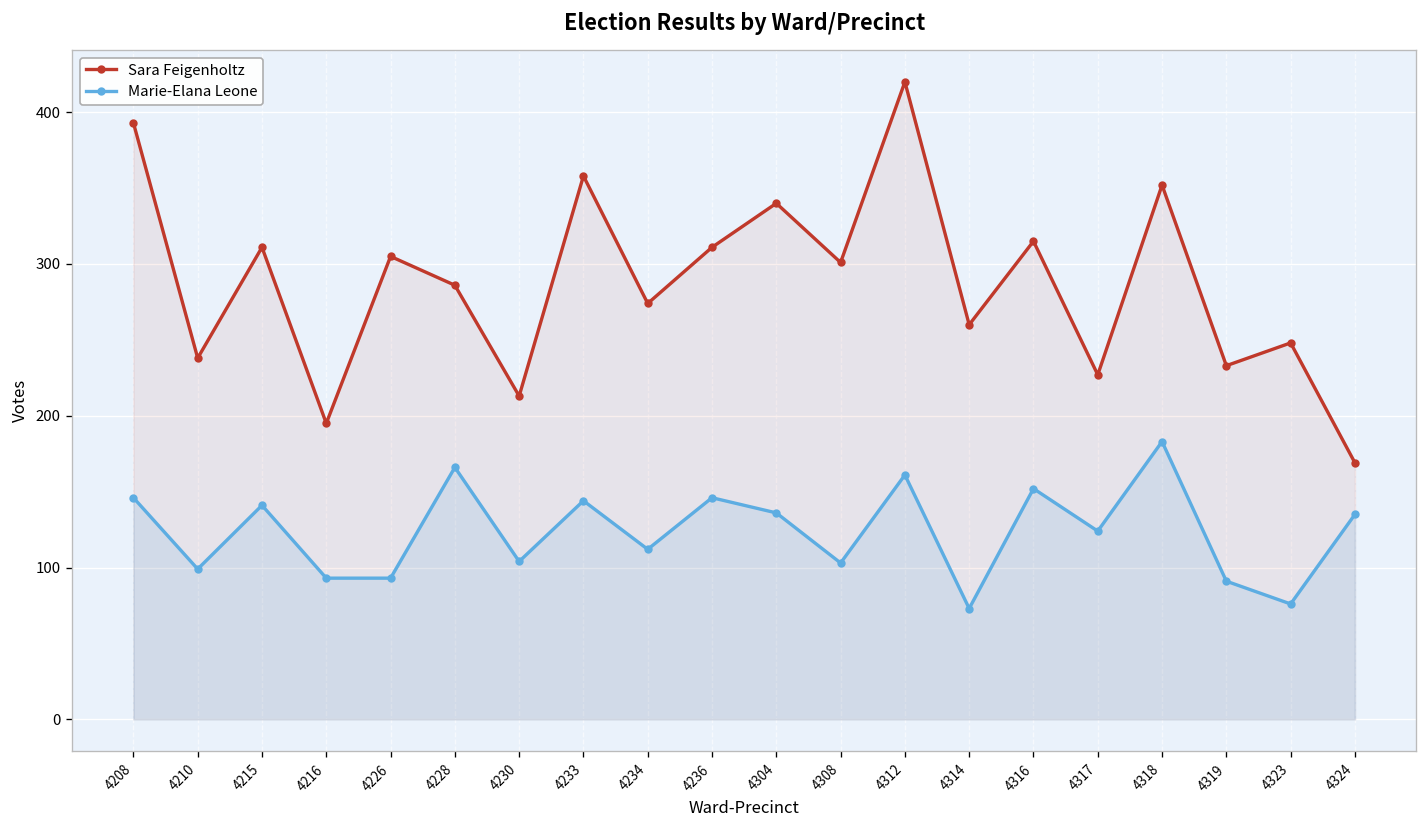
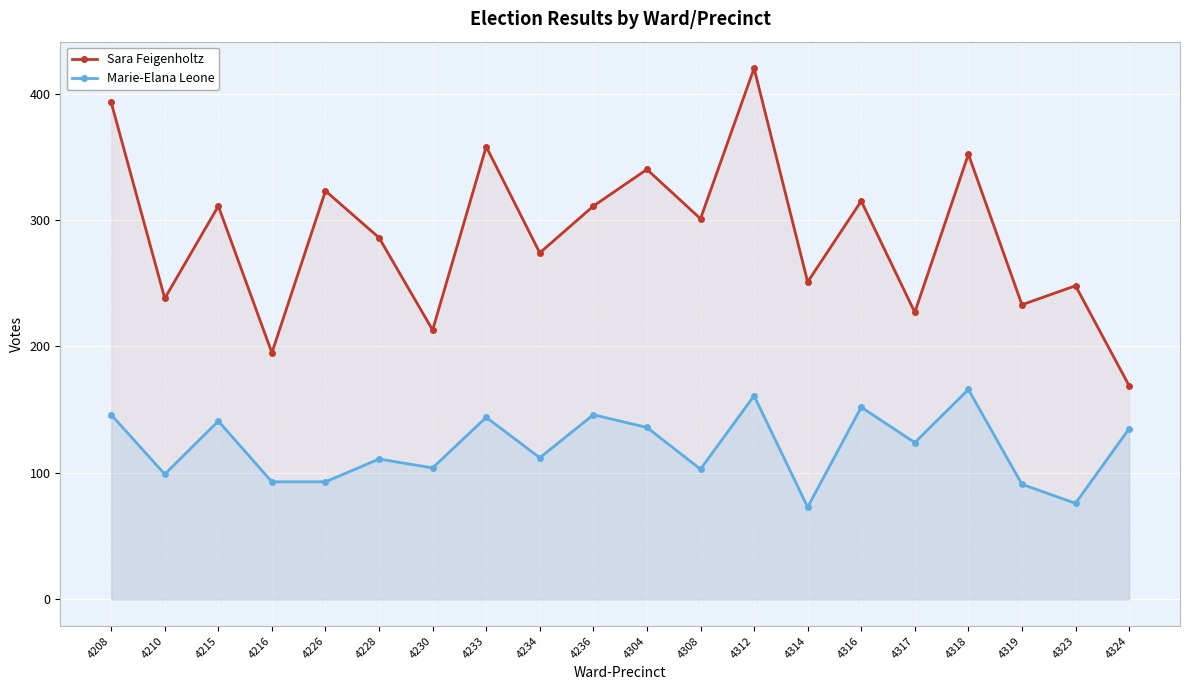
Sara Feigenholtz, 4226: 305 -> 323
Marie-Elana Leone, 4228: 166 -> 111
Sara Feigenholtz, 4314: 260 -> 251
Marie-Elana Leone, 4318: 183 -> 166
